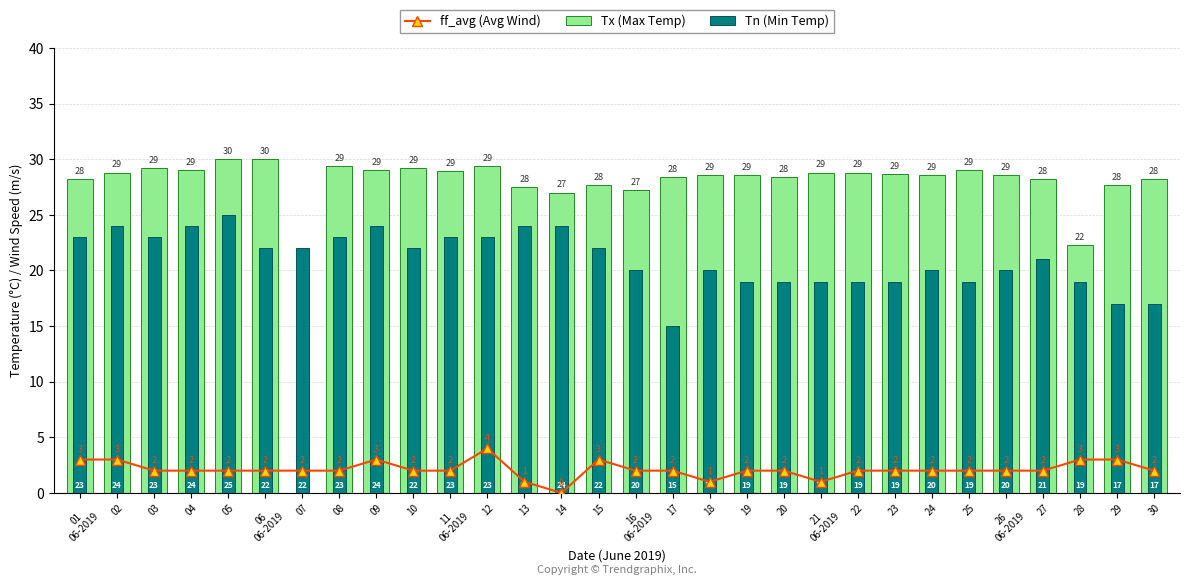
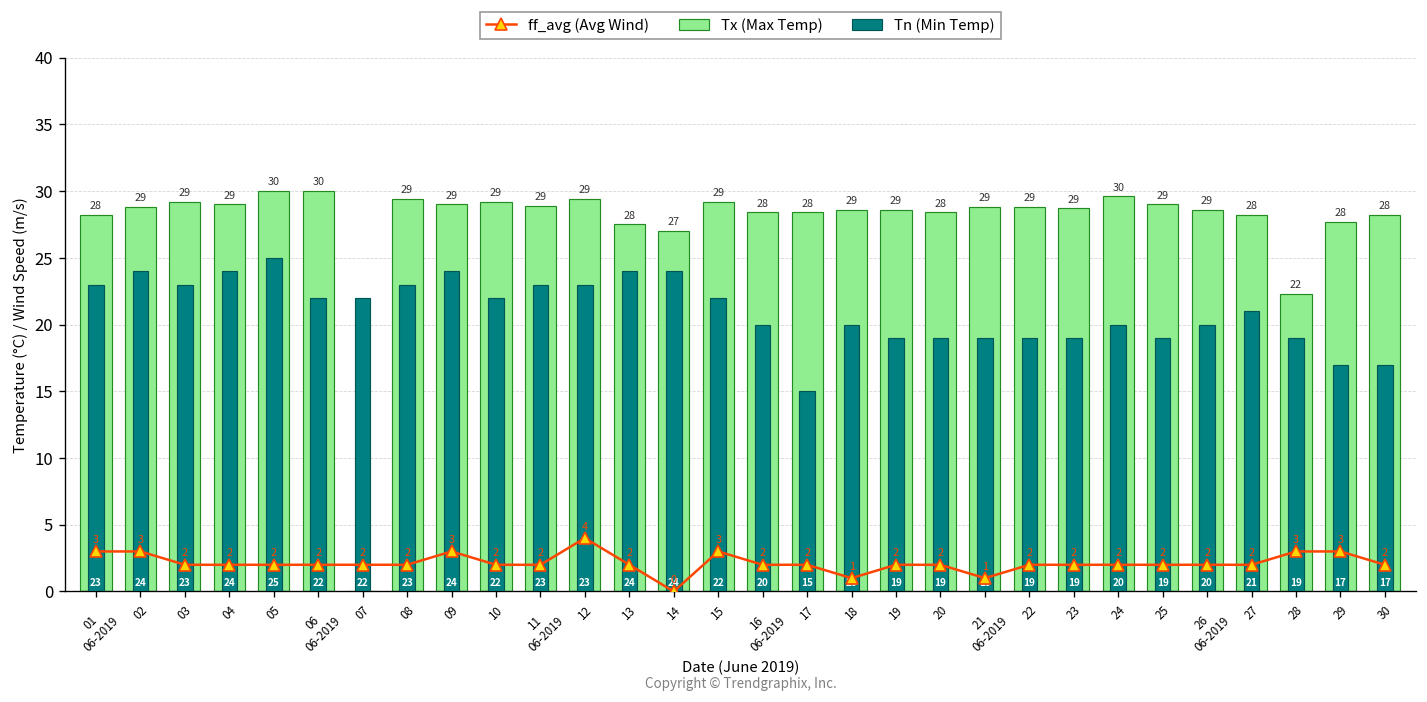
ff_avg (Avg Wind), 13: 1 -> 2
Tx (Max Temp), 15: 28 -> 29
Tx (Max Temp), 16 06-2019: 27 -> 28
Tx (Max Temp), 24: 29 -> 30
